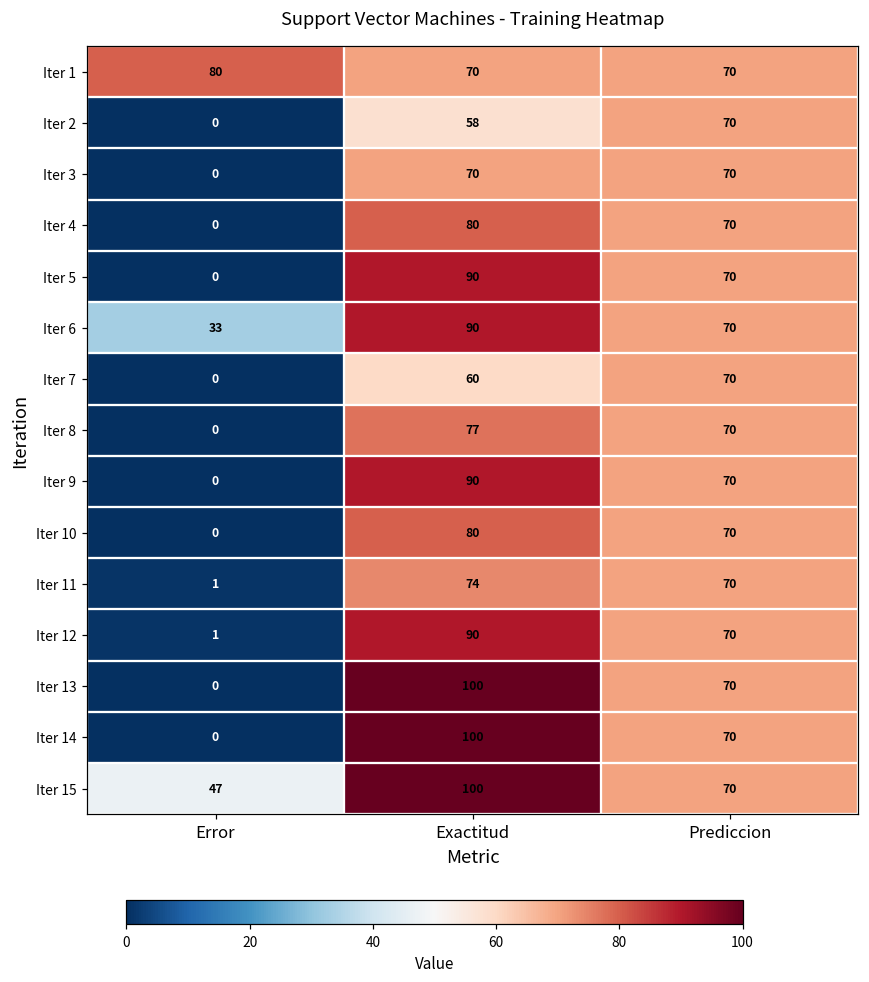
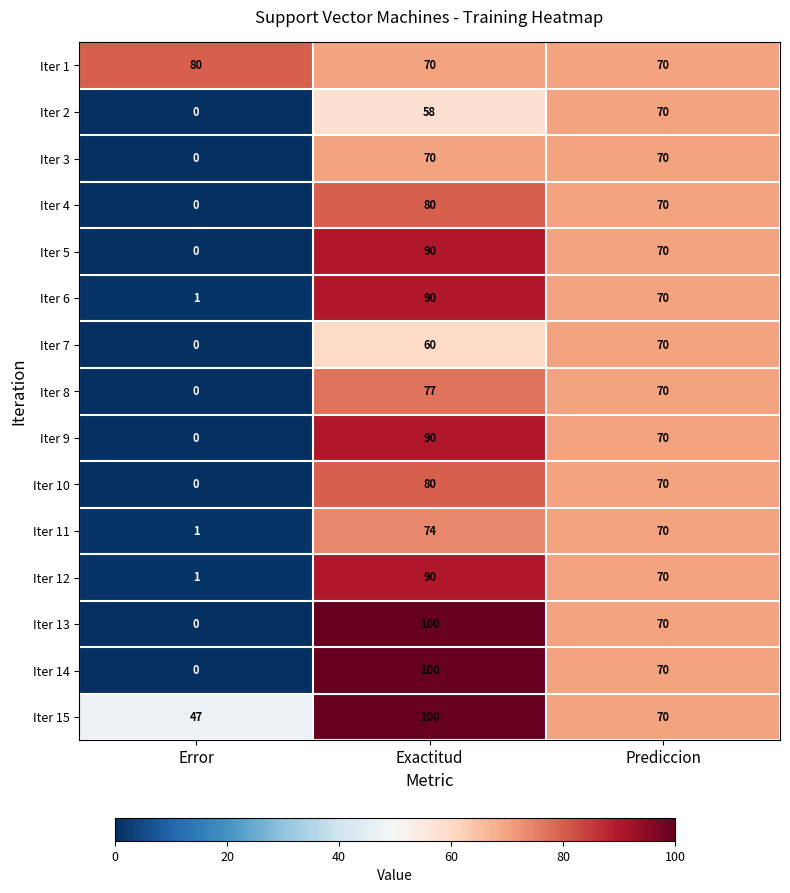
Iter 6, Error: 33 -> 1
